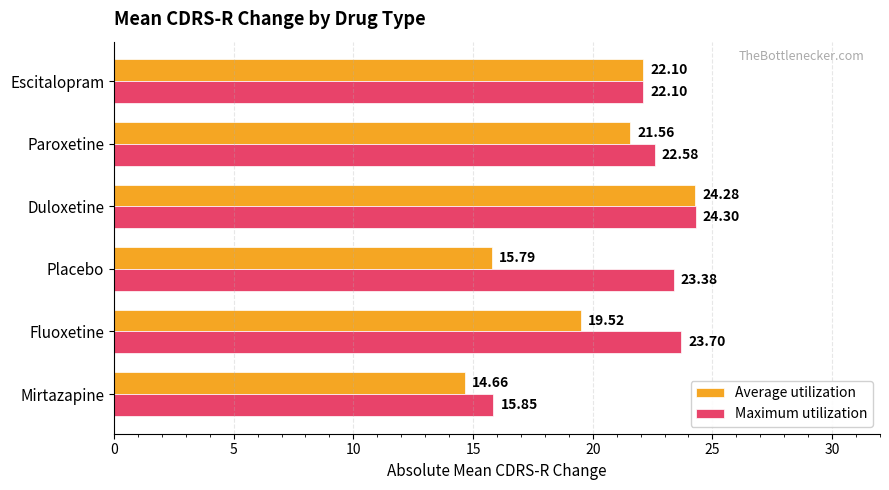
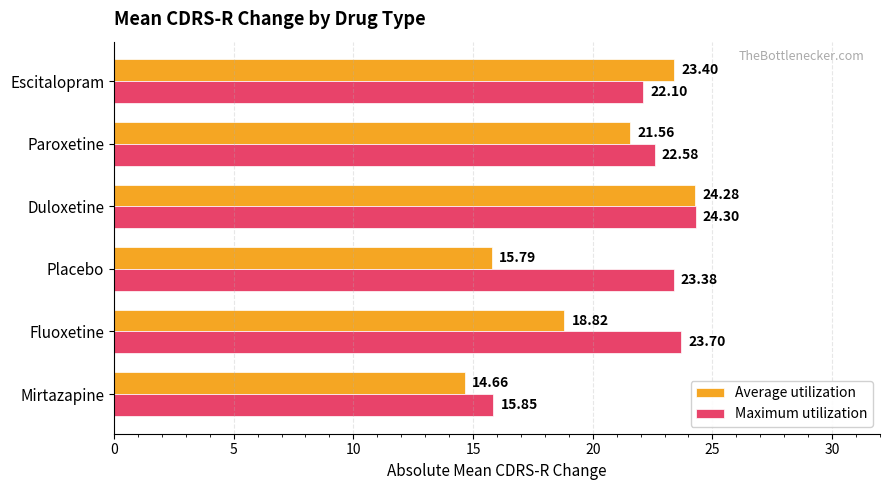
Average utilization, Escitalopram: 22.10 -> 23.40
Average utilization, Fluoxetine: 19.52 -> 18.82
